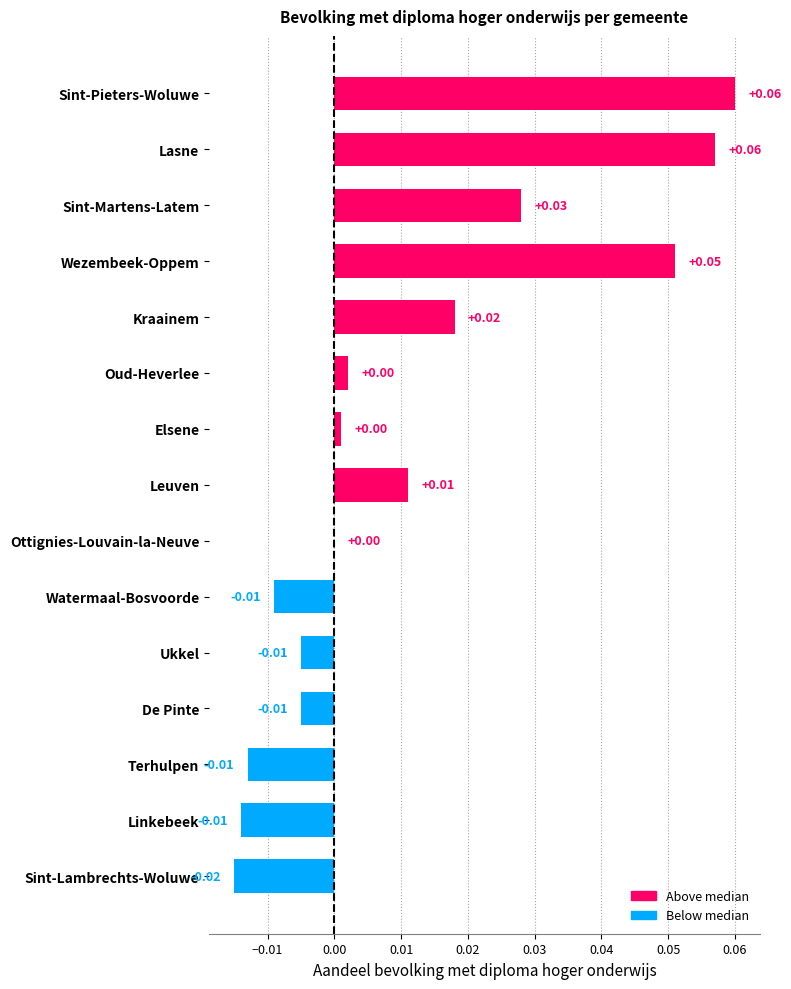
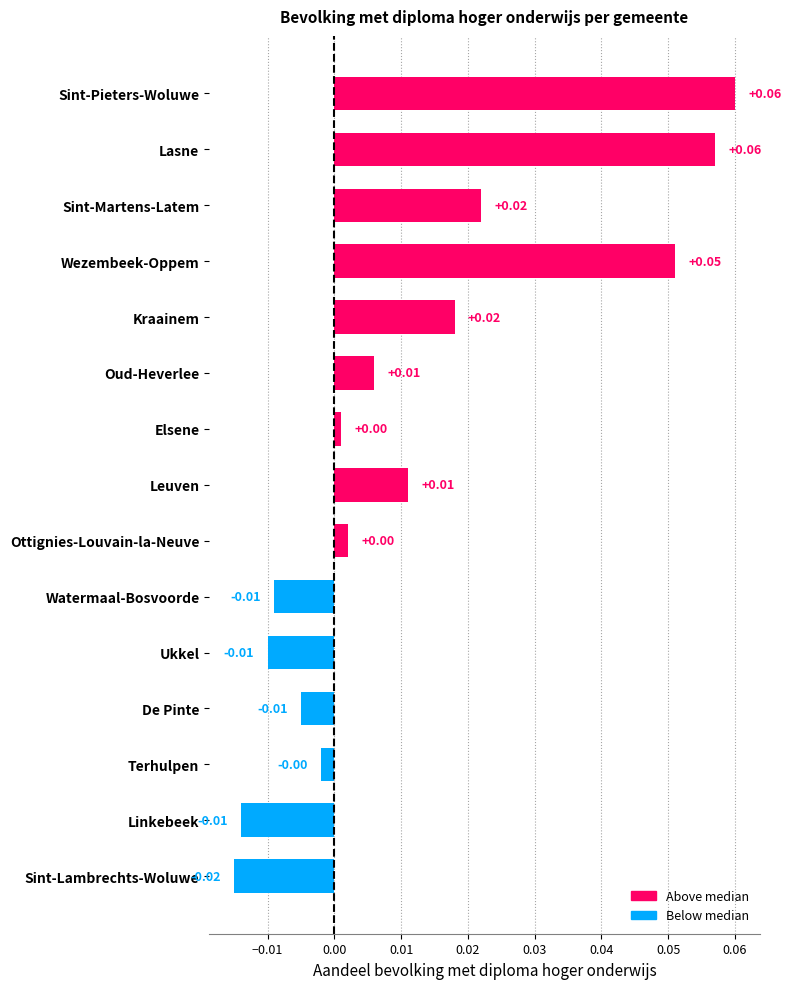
Sint-Martens-Latem: +0.03 -> +0.02
Oud-Heverlee: +0.00 -> +0.01
Ottignies-Louvain-la-Neuve: 0.000 -> 0.002
Ukkel: -0.005 -> -0.010
Terhulpen: -0.01 -> -0.00
